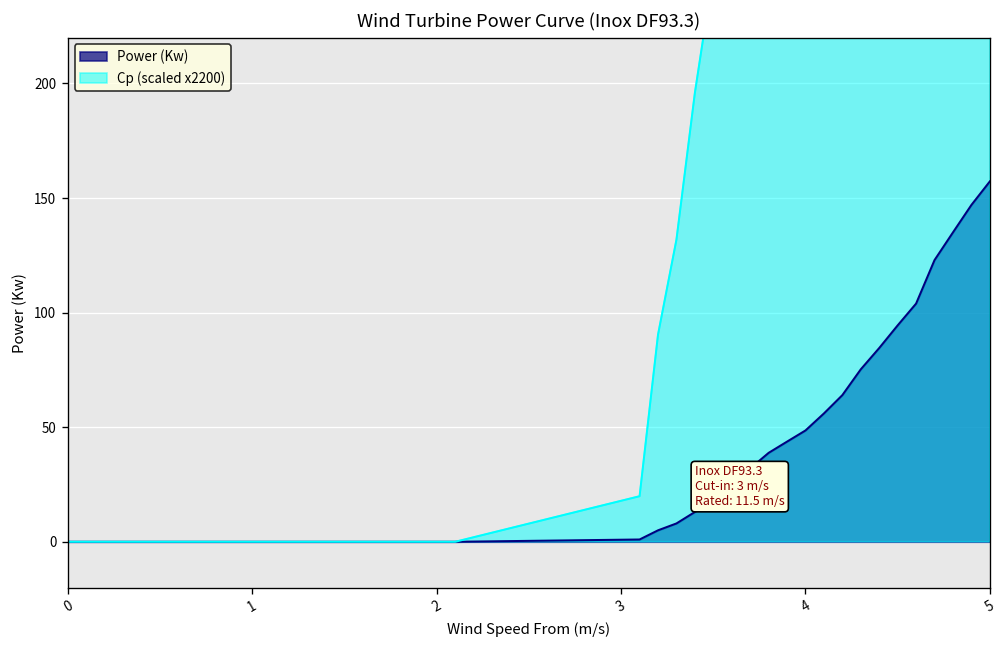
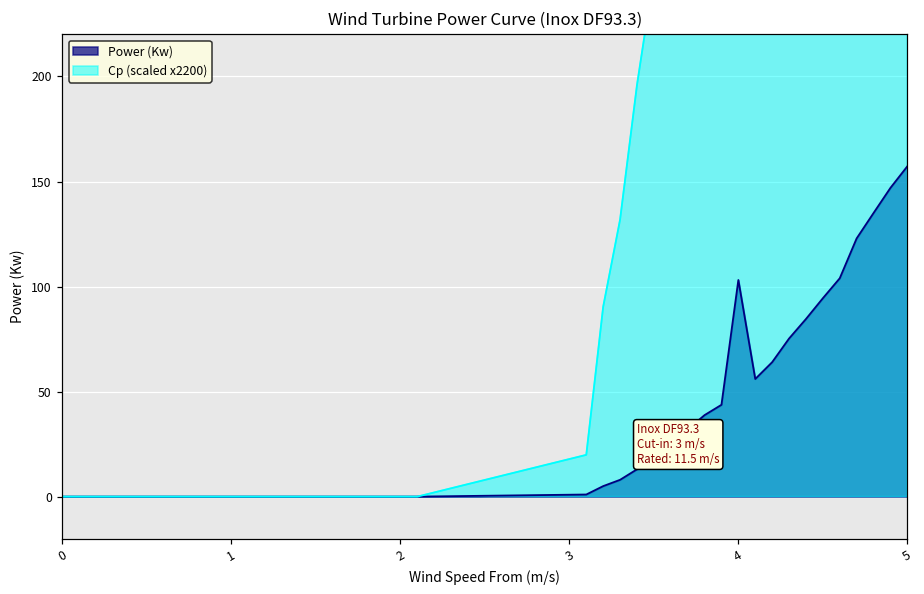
Power (Kw), 4: 49 -> 103
